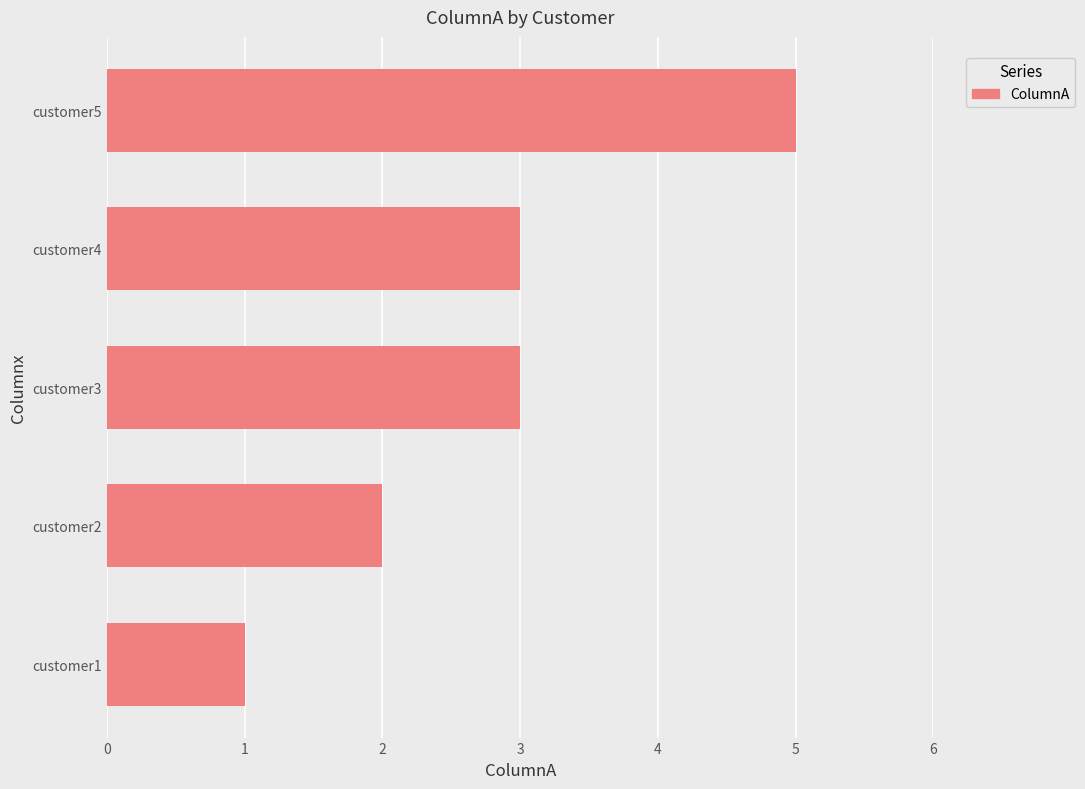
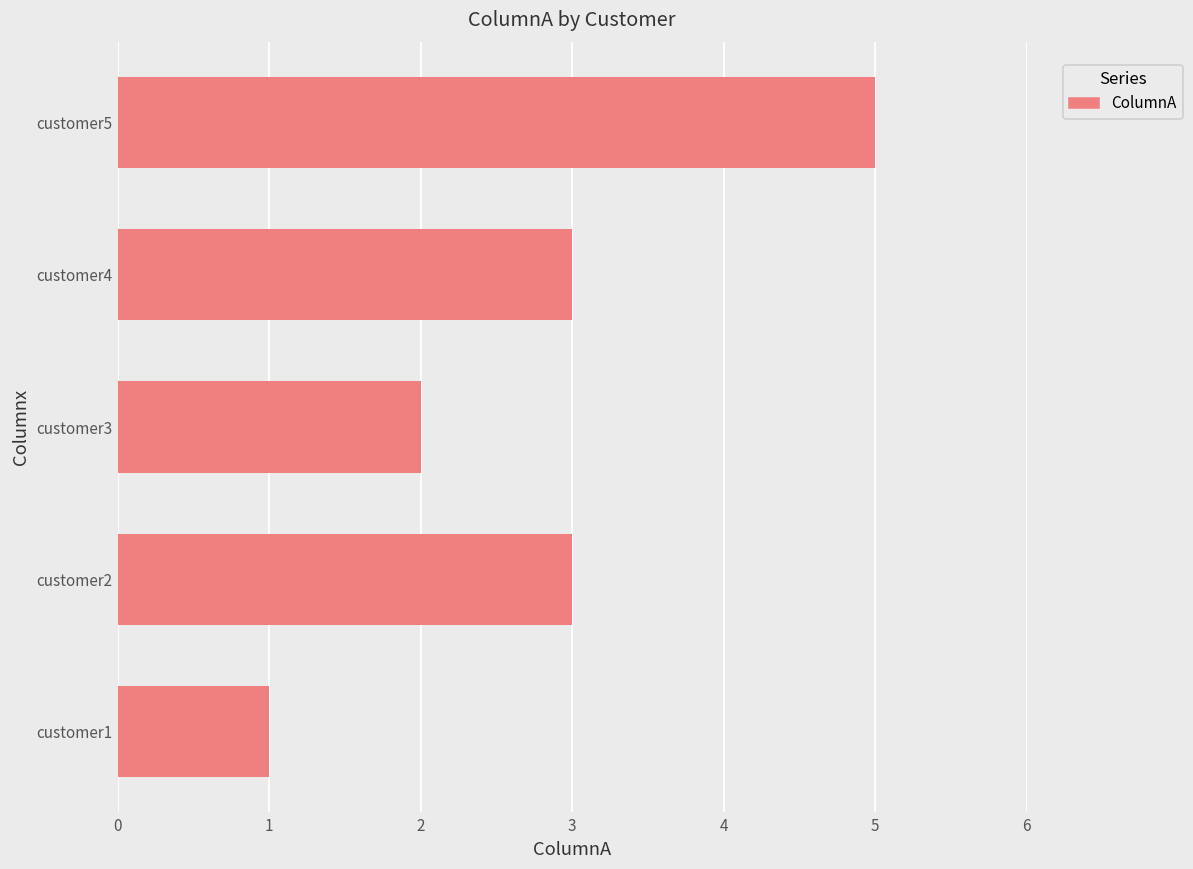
customer3: 3 -> 2
customer2: 2 -> 3
